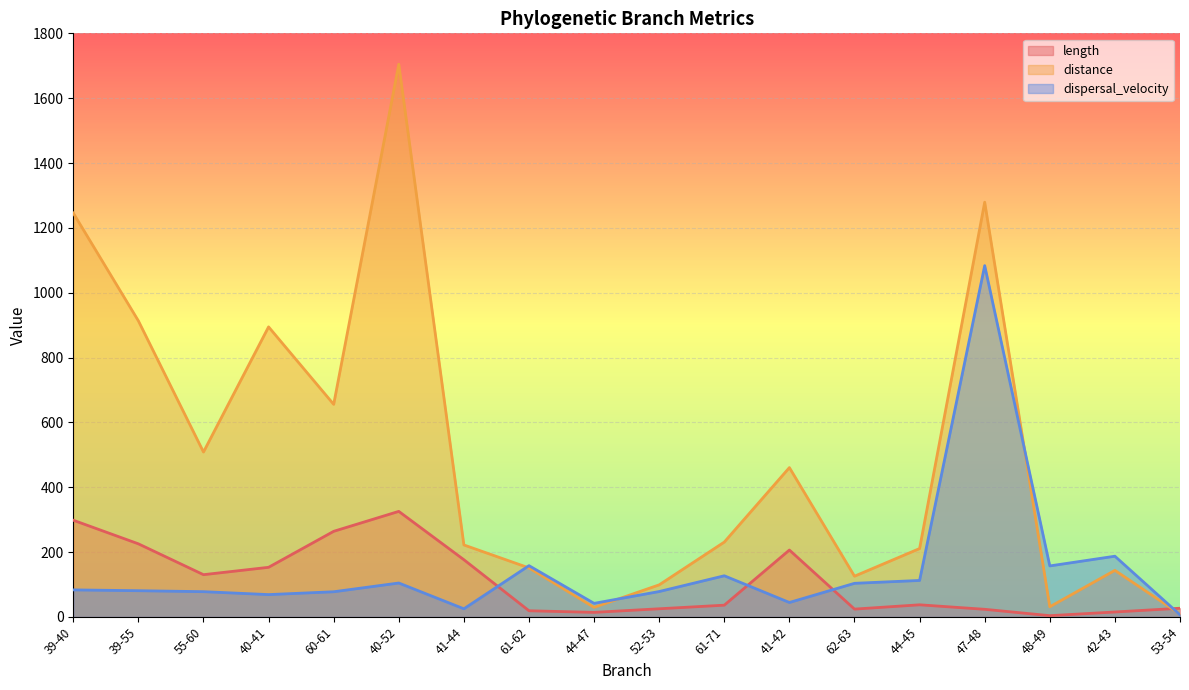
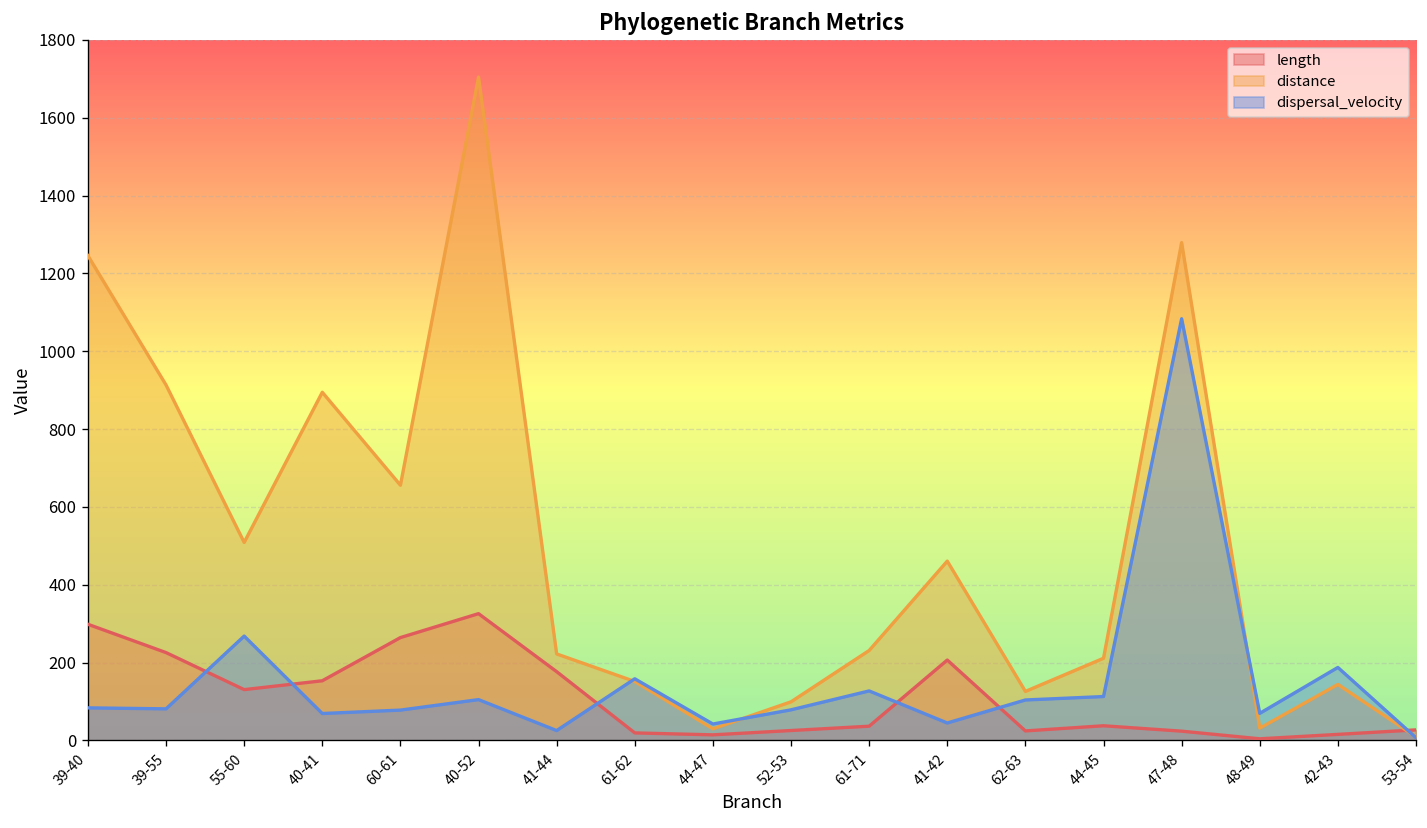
dispersal_velocity, 55-60: 80 -> 270
dispersal_velocity, 48-49: 160 -> 70
